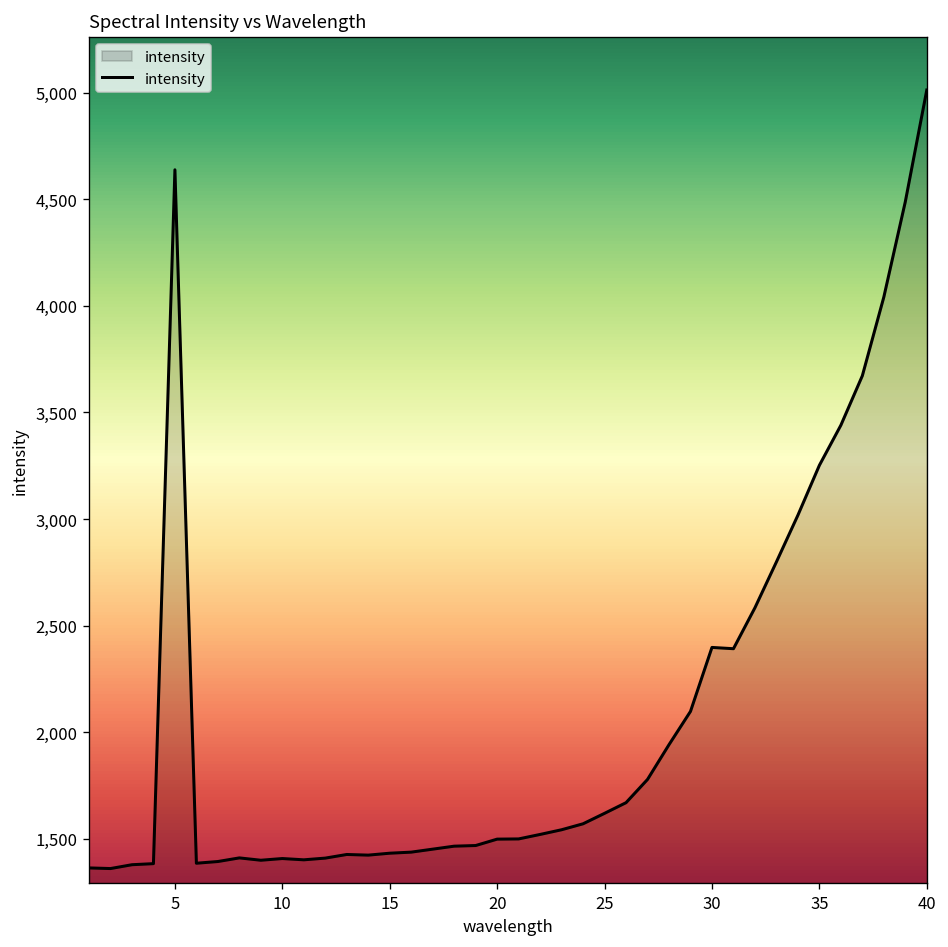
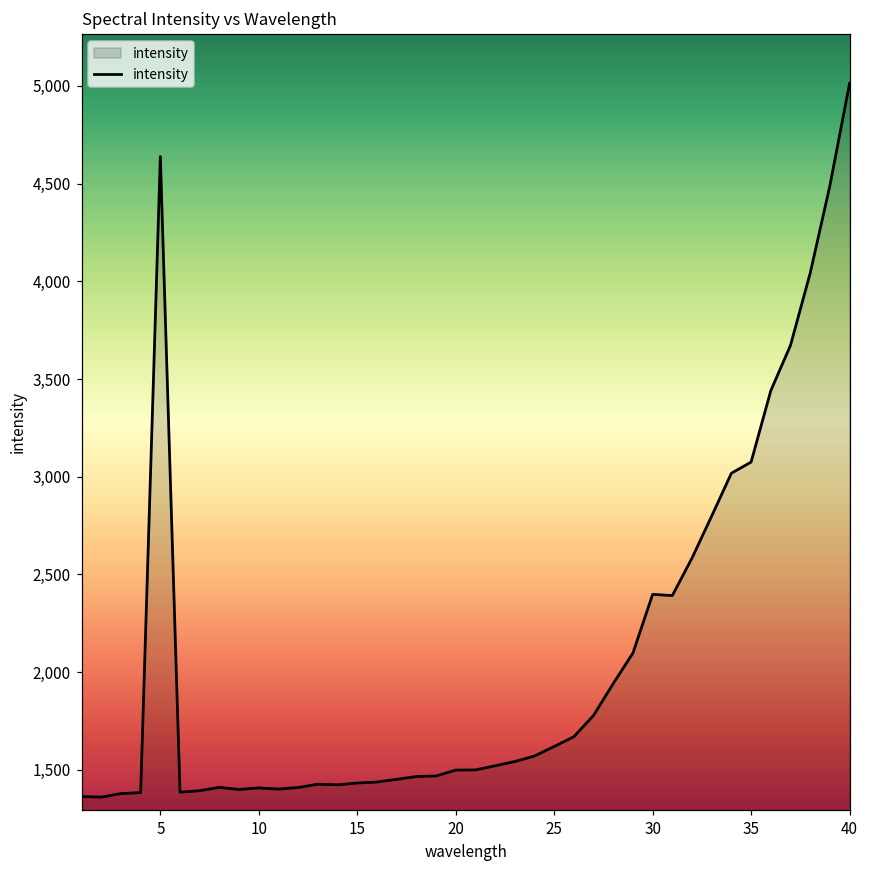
35: 3,250 -> 3,080
